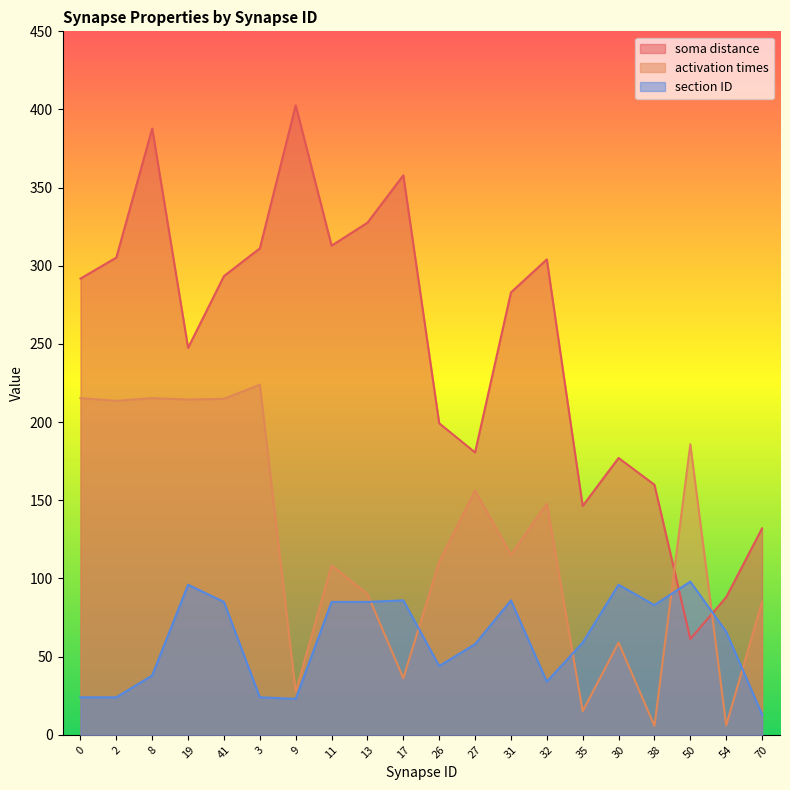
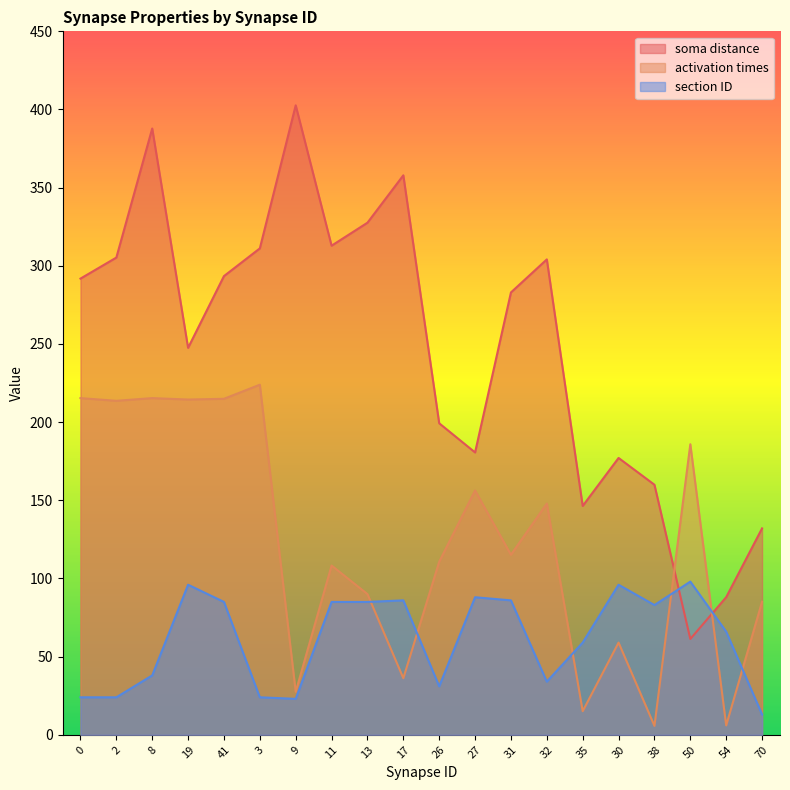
section ID, 26: 44 -> 31
section ID, 27: 58 -> 88
